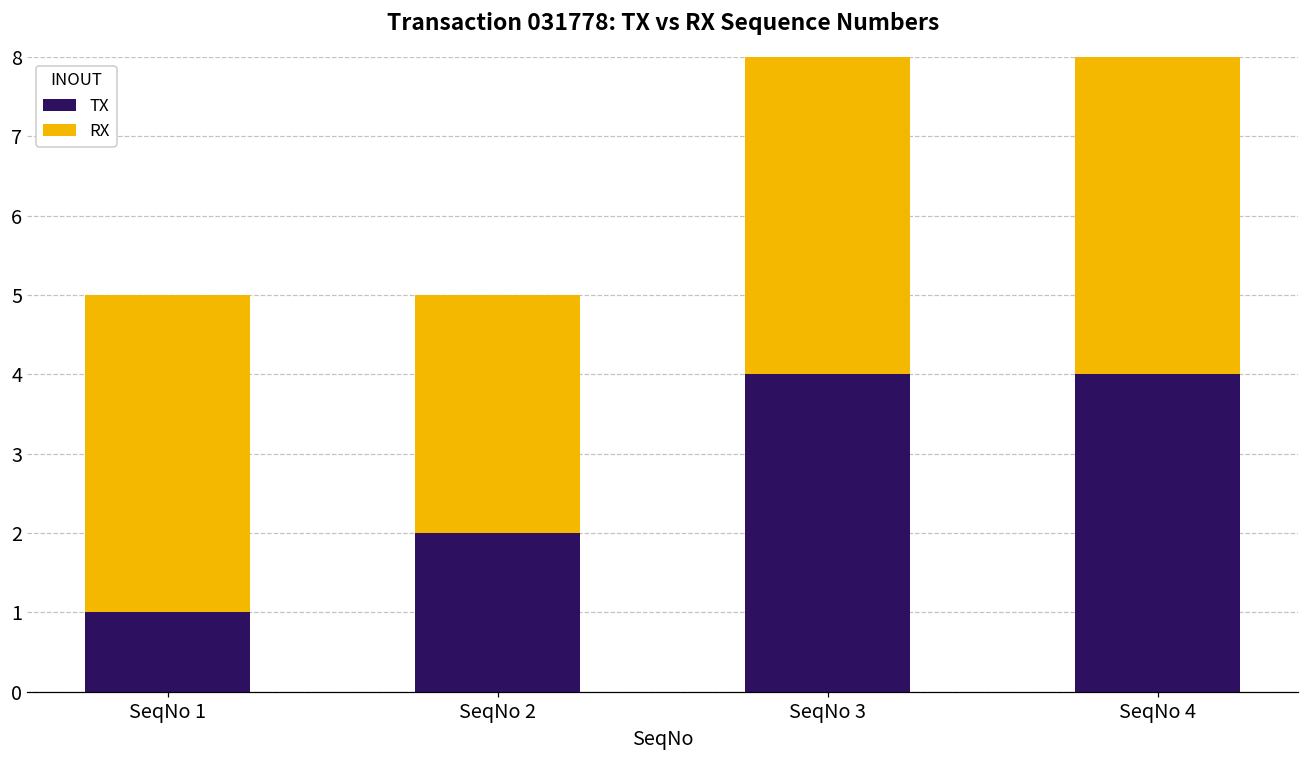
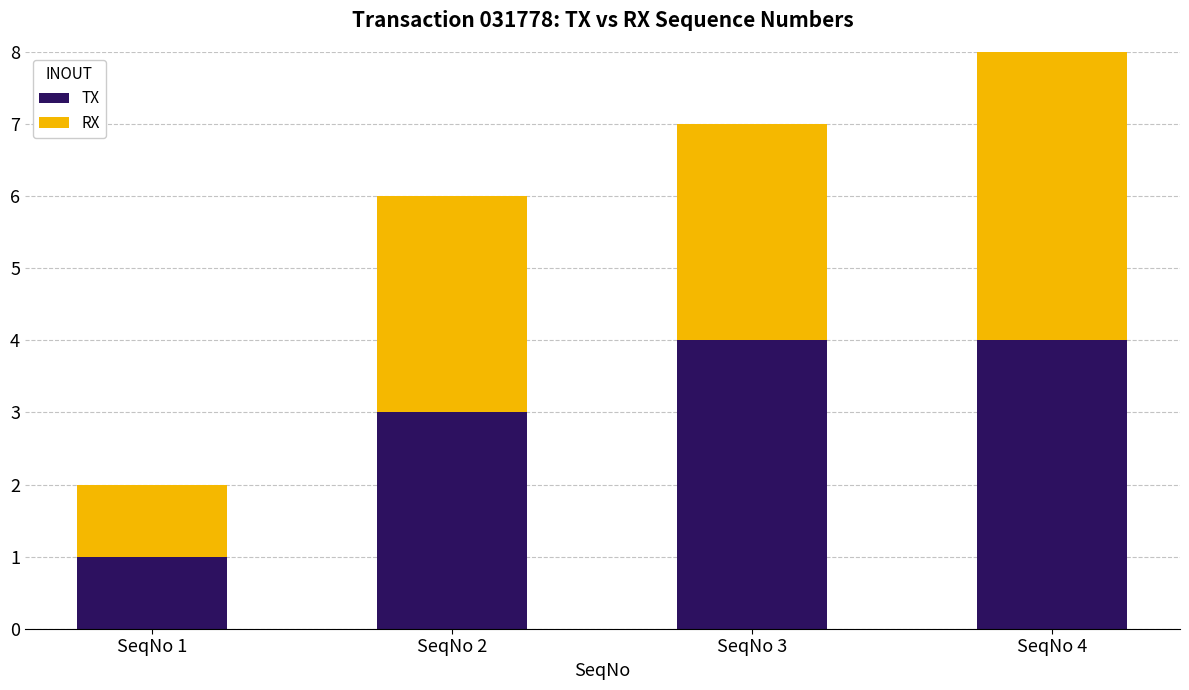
RX, SeqNo 1: 4 -> 1
TX, SeqNo 2: 2 -> 3
RX, SeqNo 3: 4 -> 3
